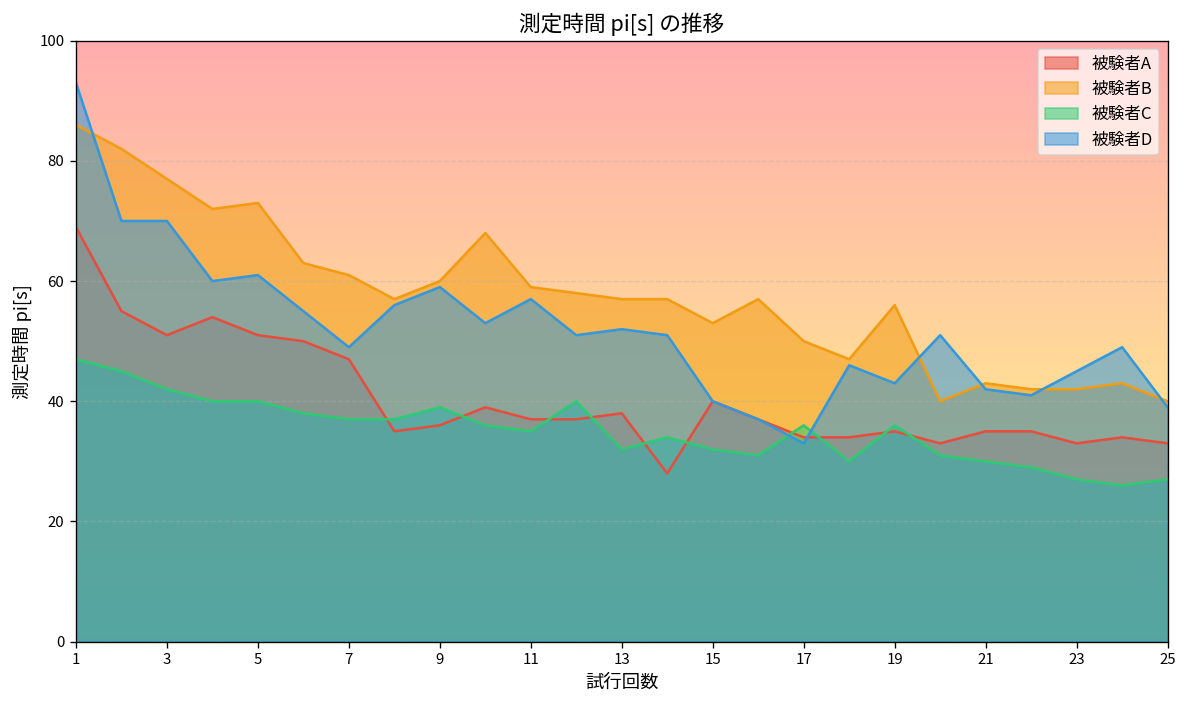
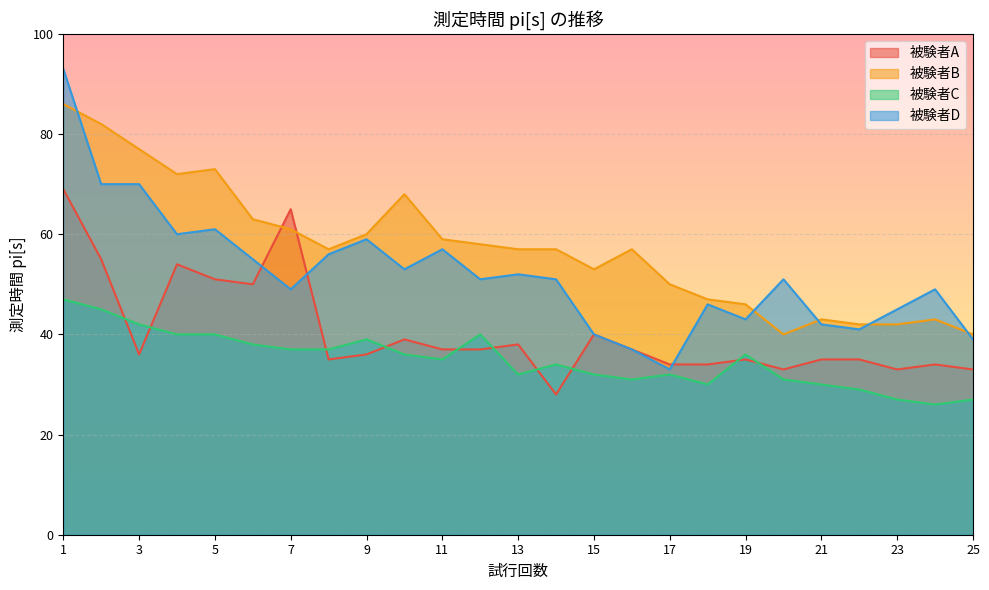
被験者A, 3: 51 -> 36
被験者A, 7: 47 -> 65
被験者C, 17: 36 -> 32
被験者B, 19: 56 -> 46
